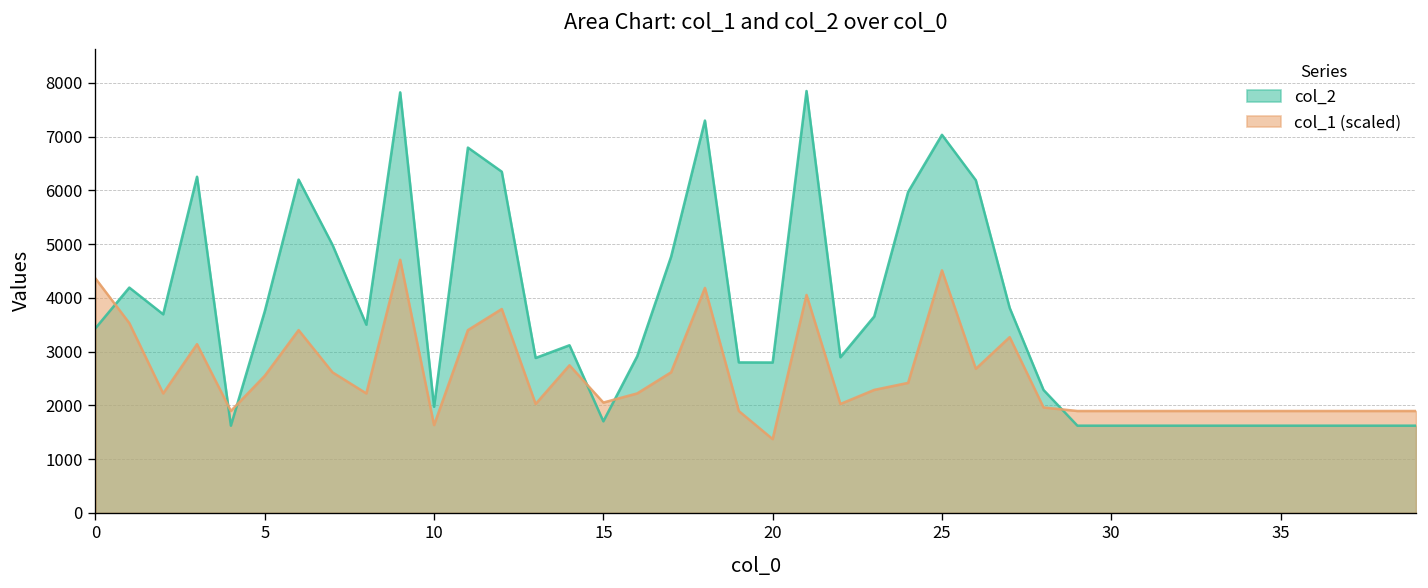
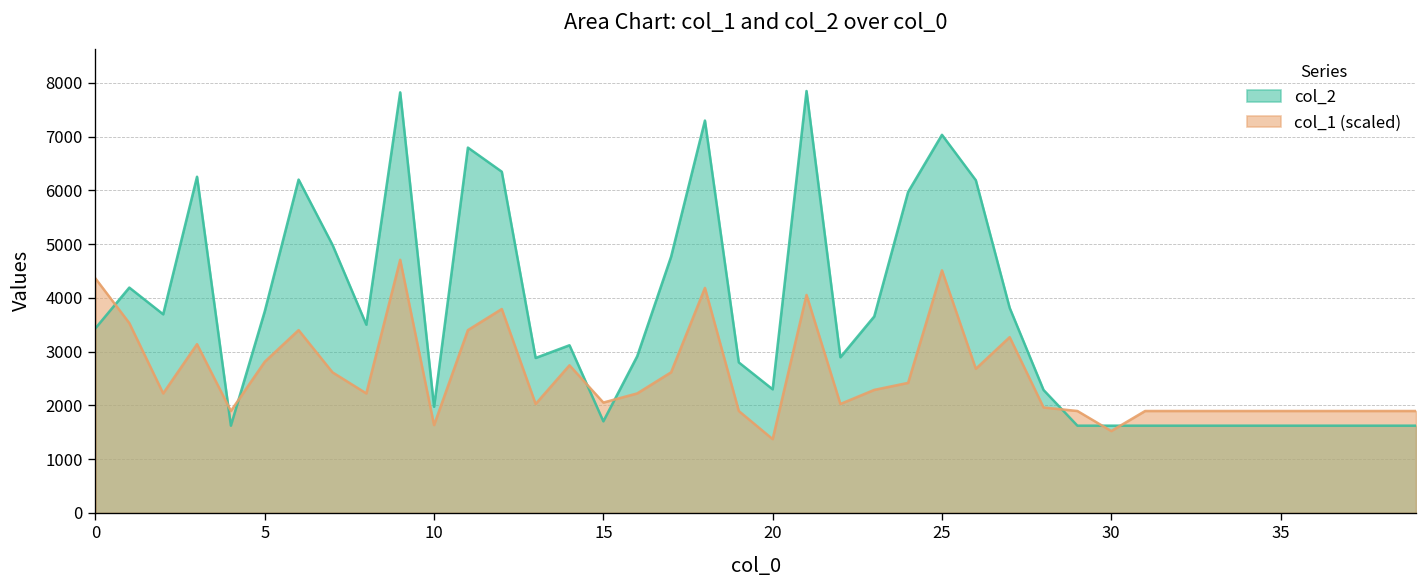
col_1 (scaled), 5: 2600 -> 2800
col_2, 20: 2800 -> 2300
col_1 (scaled), 30: 1900 -> 1500
